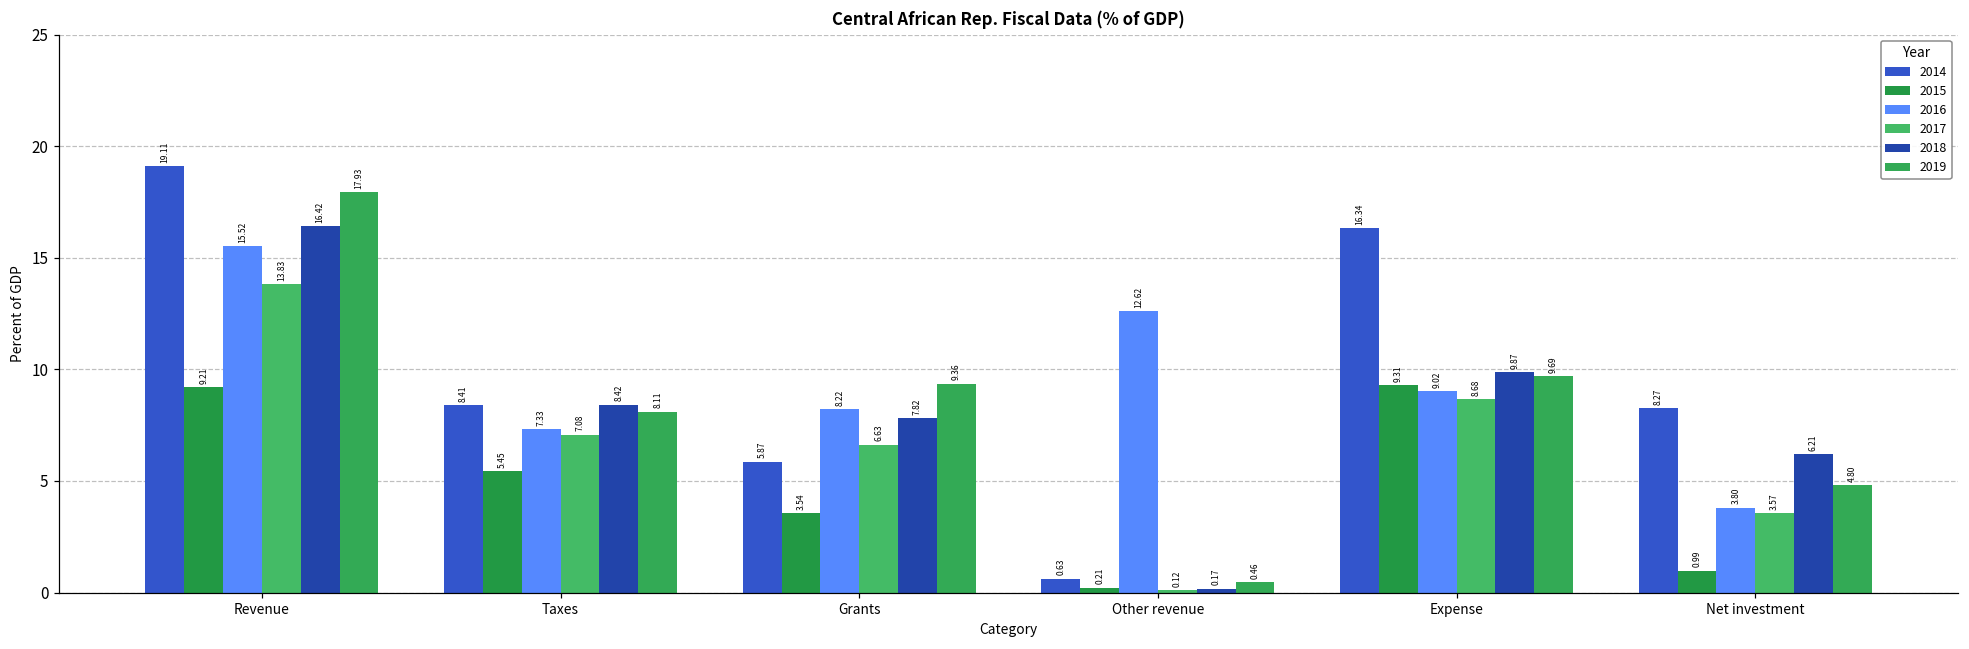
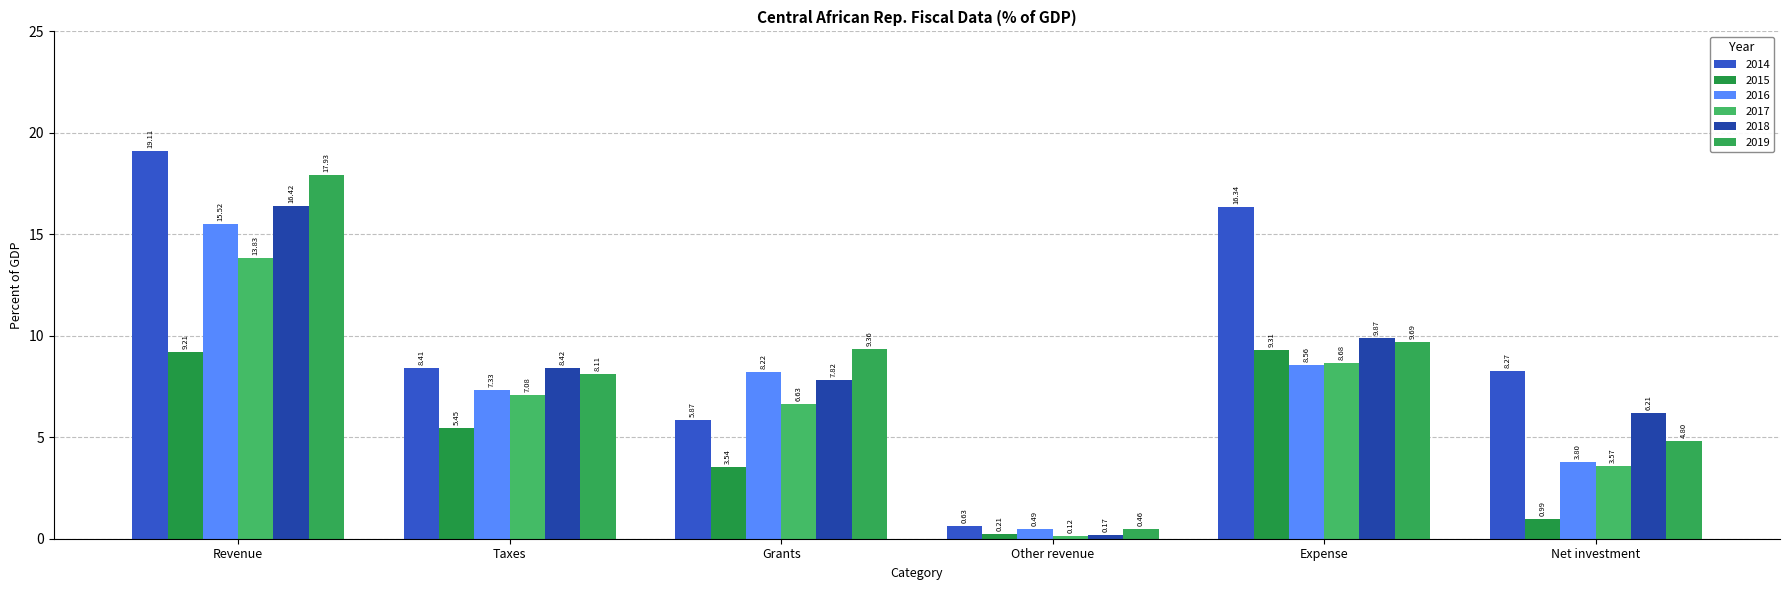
2016, Other revenue: 12.62 -> 0.49
2016, Expense: 9.02 -> 8.56
